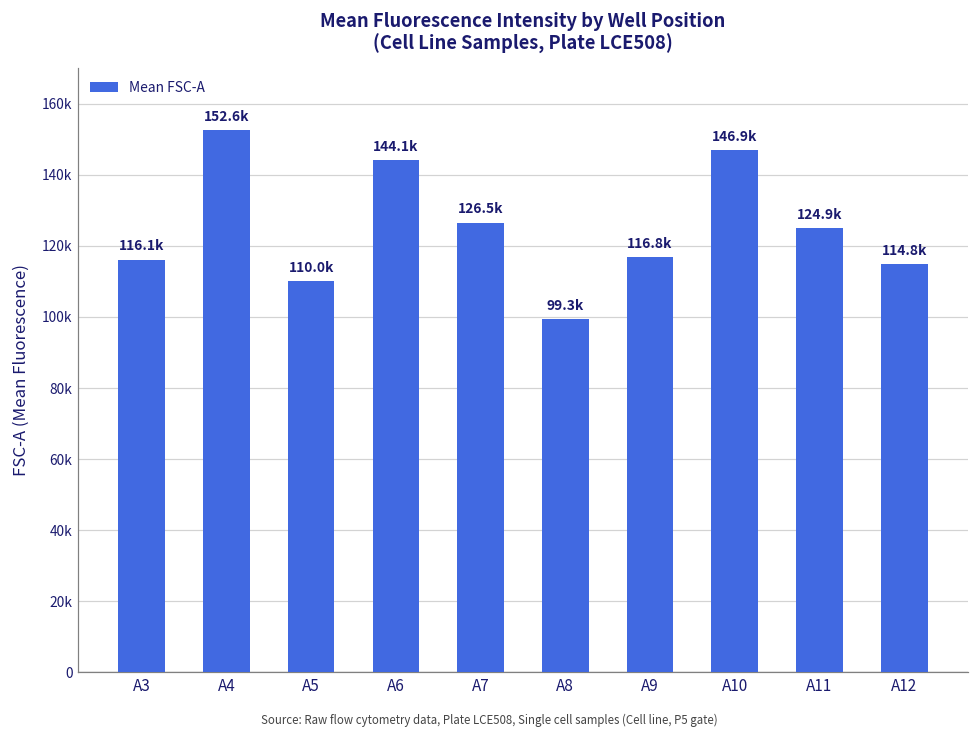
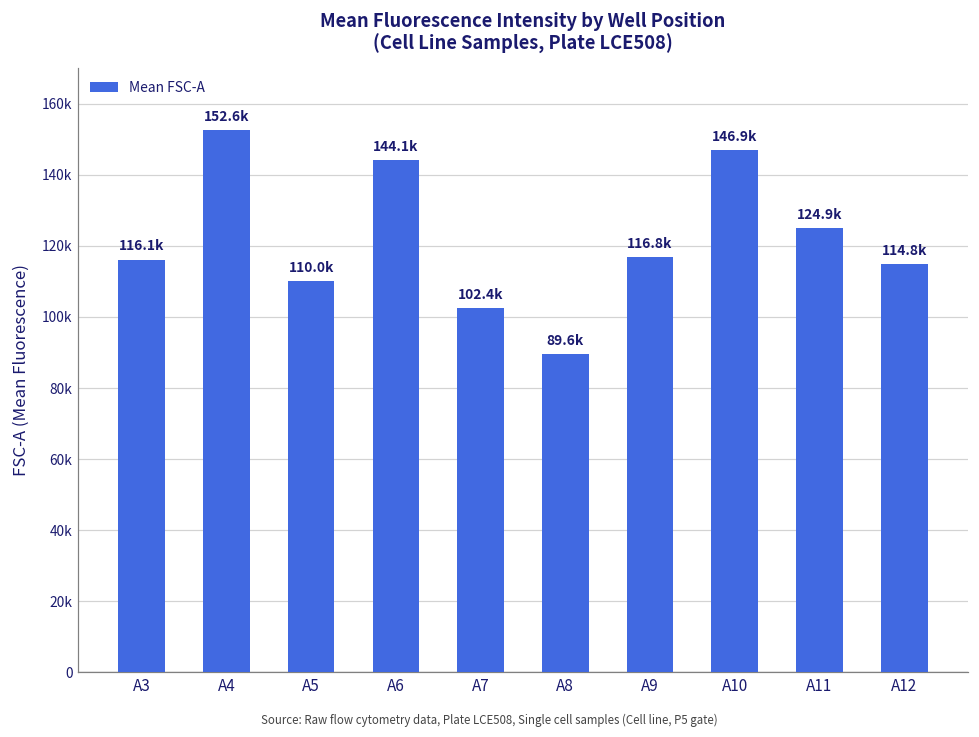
A7: 126.5k -> 102.4k
A8: 99.3k -> 89.6k
